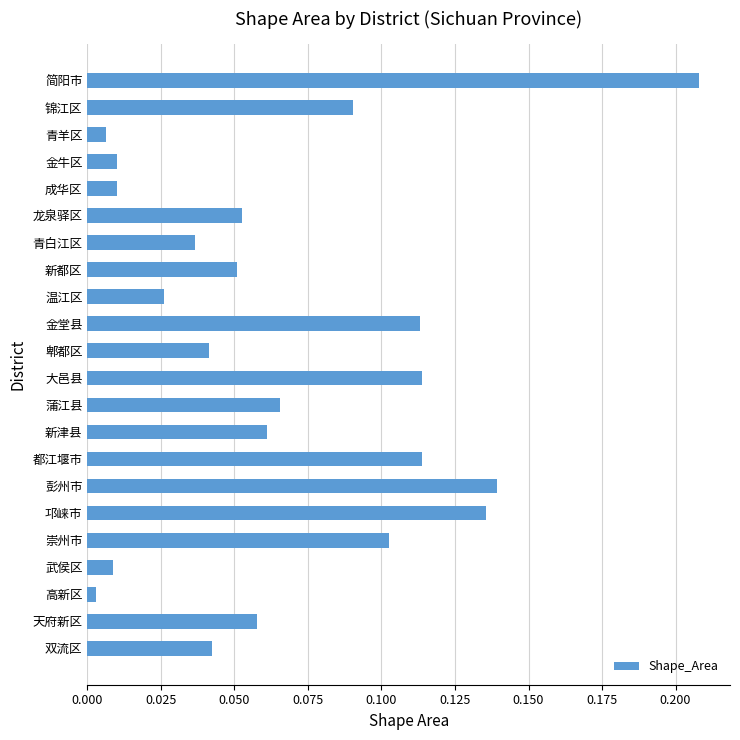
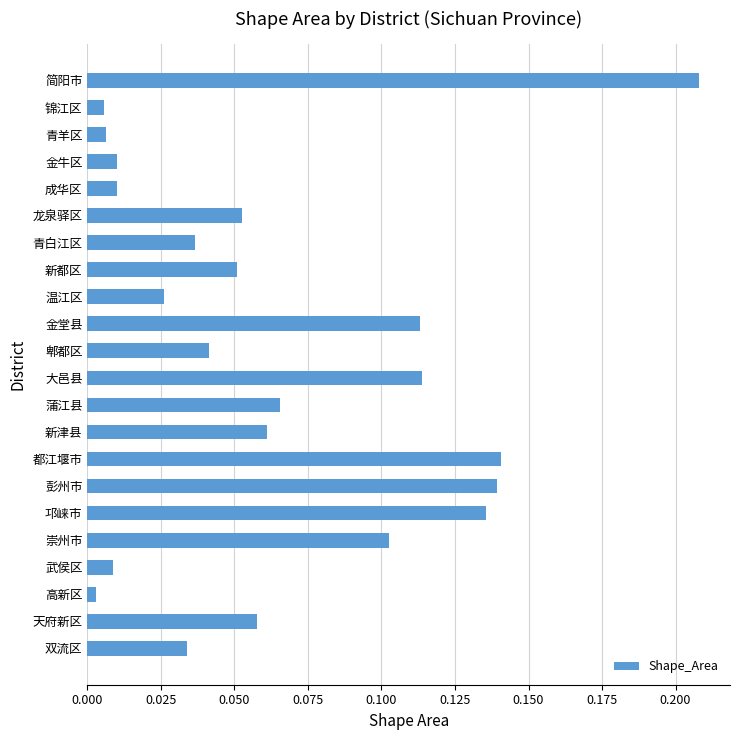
锦江区: 0.090 -> 0.006
都江堰市: 0.114 -> 0.141
双流区: 0.043 -> 0.034
